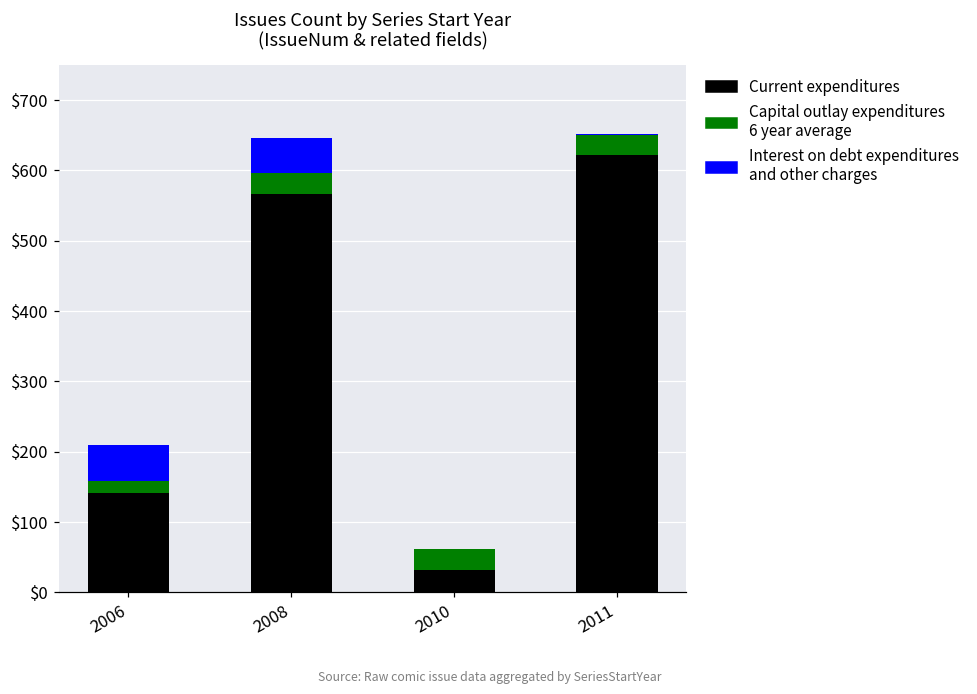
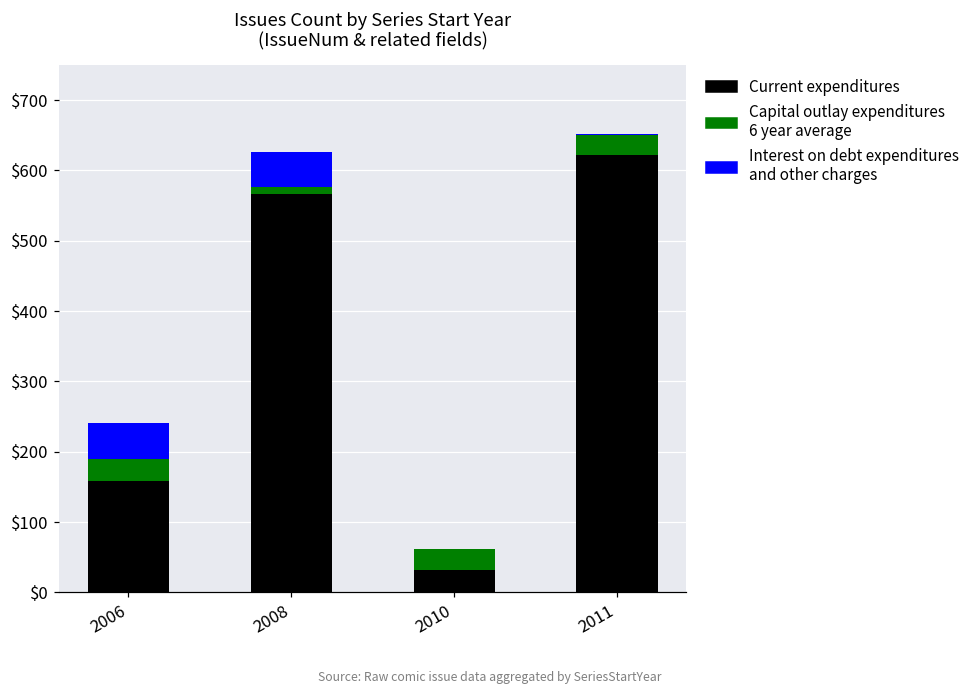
Current expenditures, 2006: $140 -> $160
Capital outlay expenditures 6 year average, 2006: $20 -> $30
Capital outlay expenditures 6 year average, 2008: $30 -> $10
